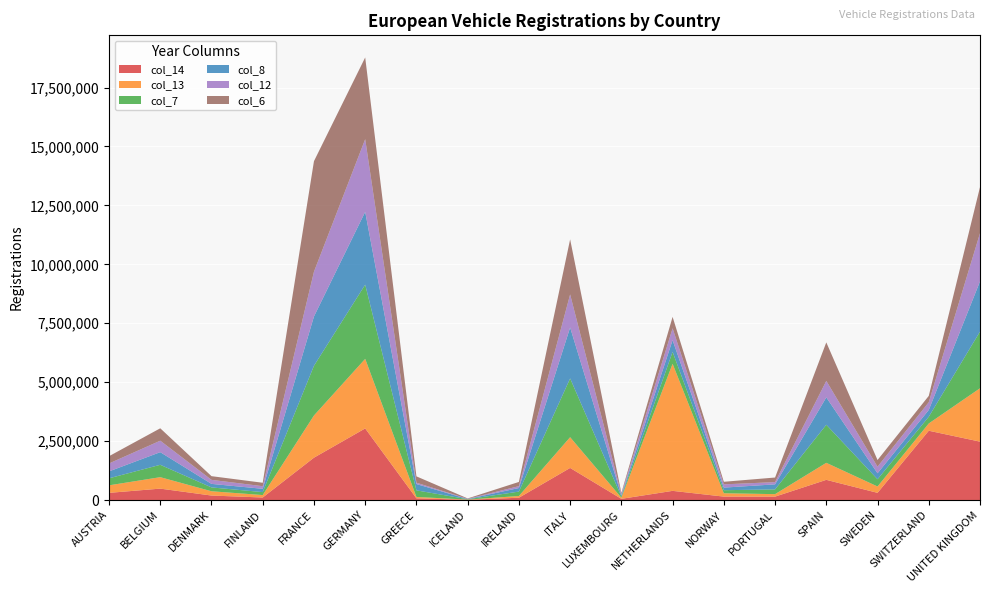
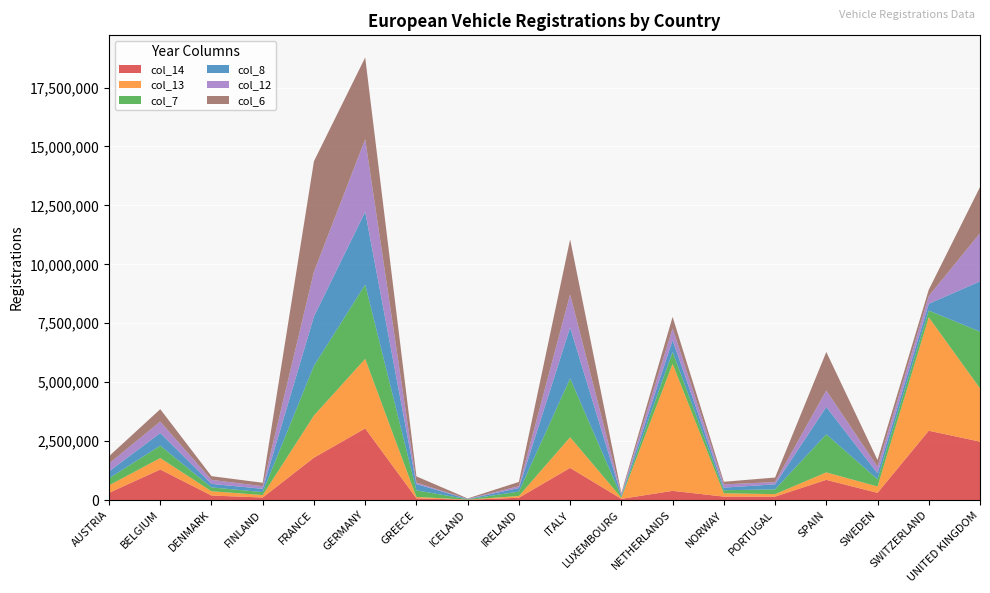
col_14, BELGIUM: 500,000 -> 1,300,000
col_13, SPAIN: 700,000 -> 300,000
col_13, SWITZERLAND: 300,000 -> 4,800,000
